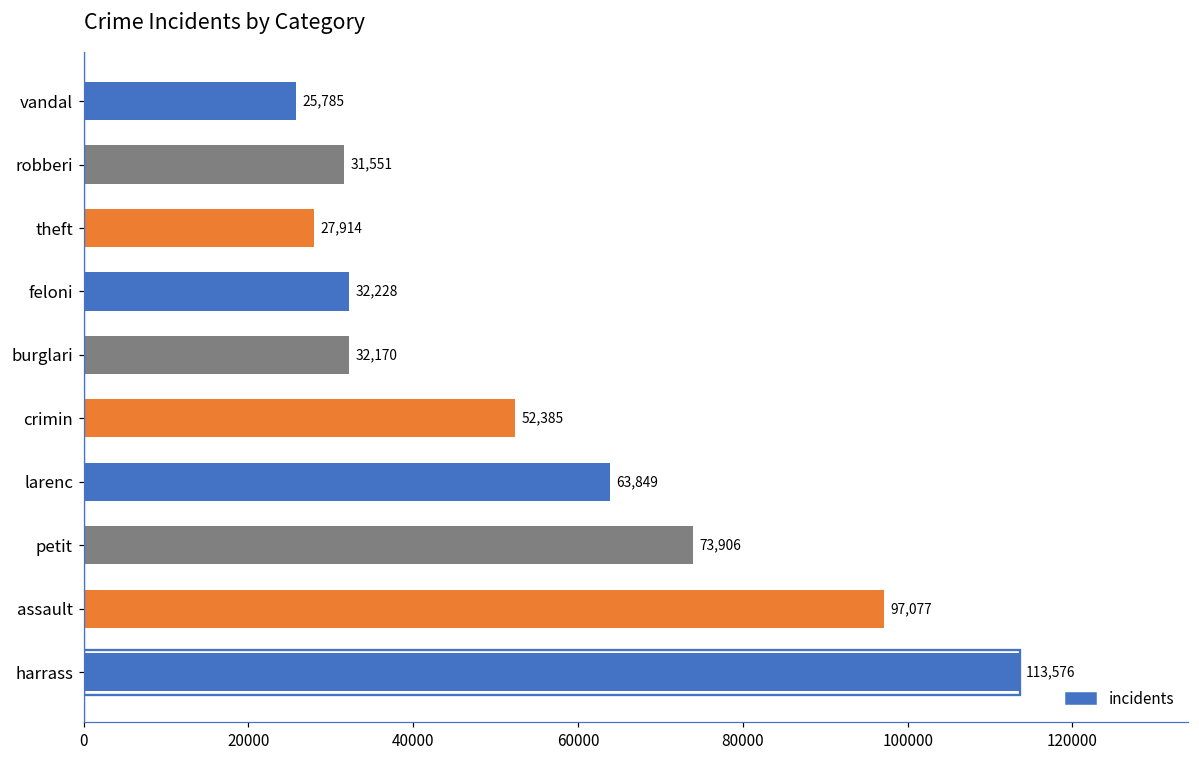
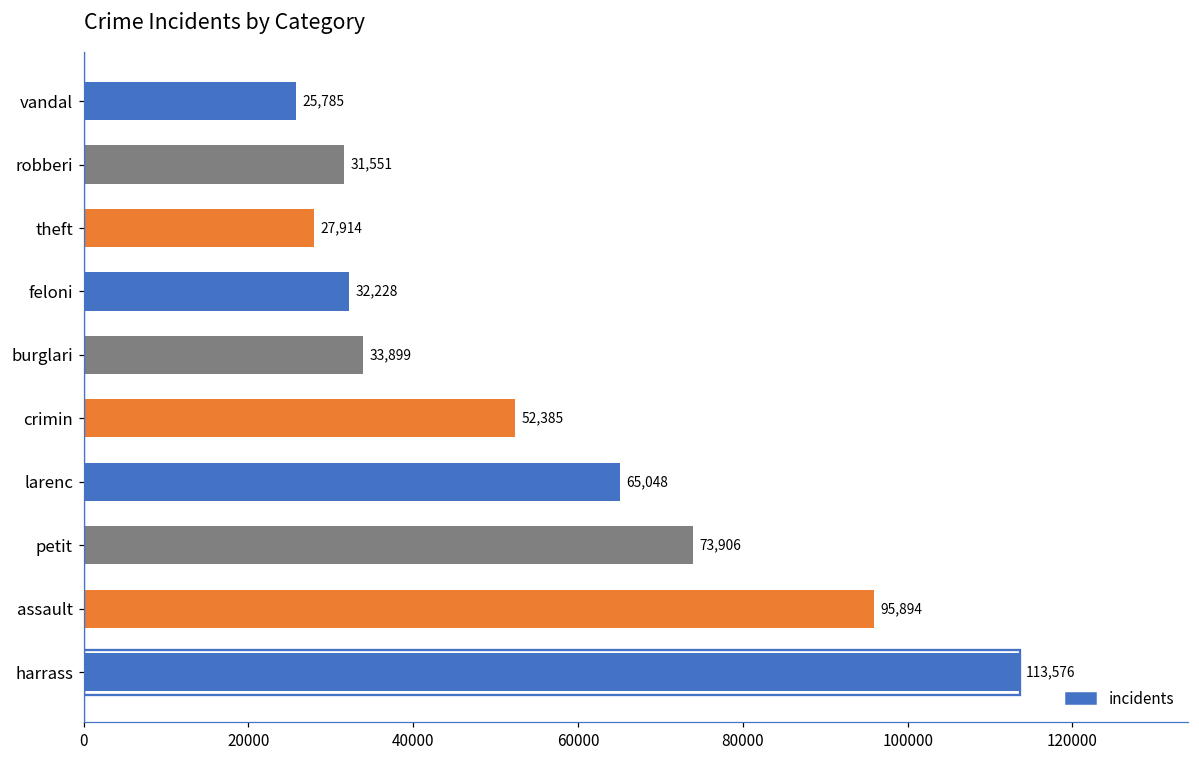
burglari: 32,170 -> 33,899
larenc: 63,849 -> 65,048
assault: 97,077 -> 95,894
